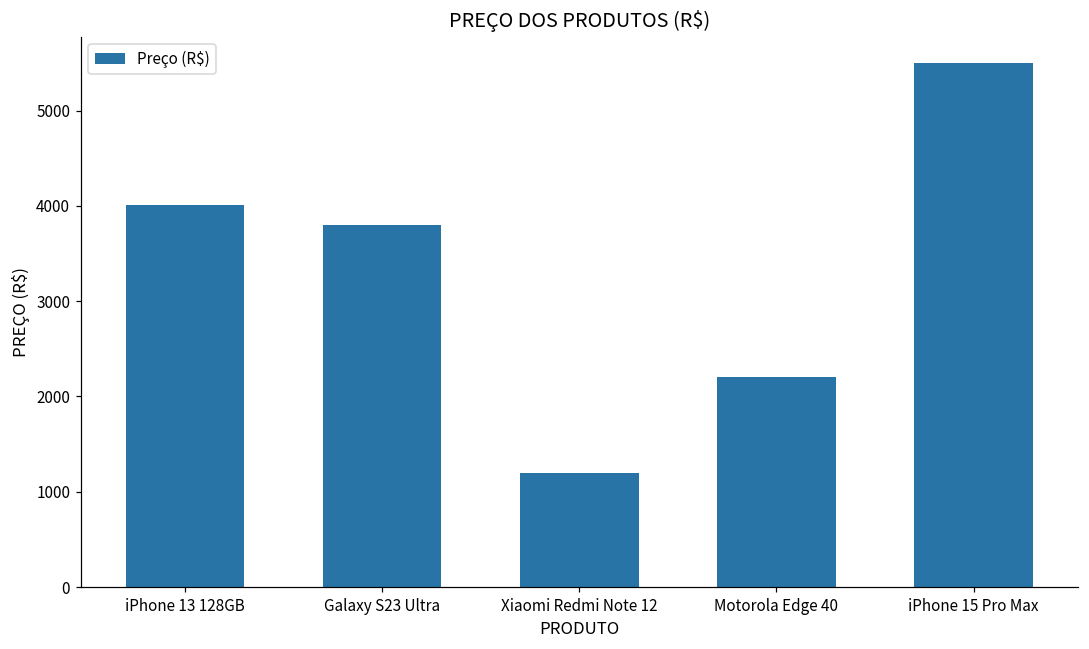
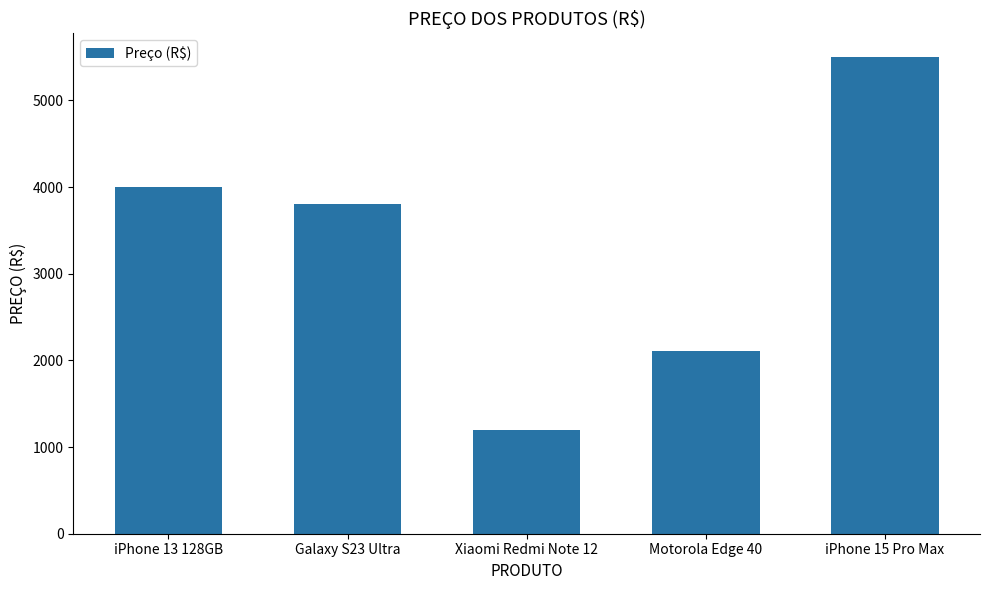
Motorola Edge 40: 2200 -> 2100
